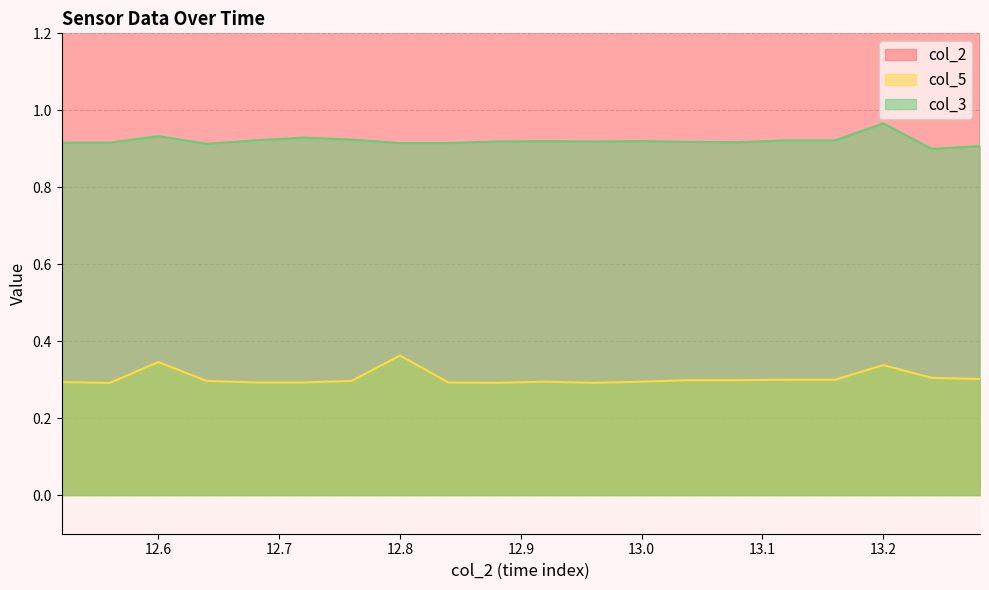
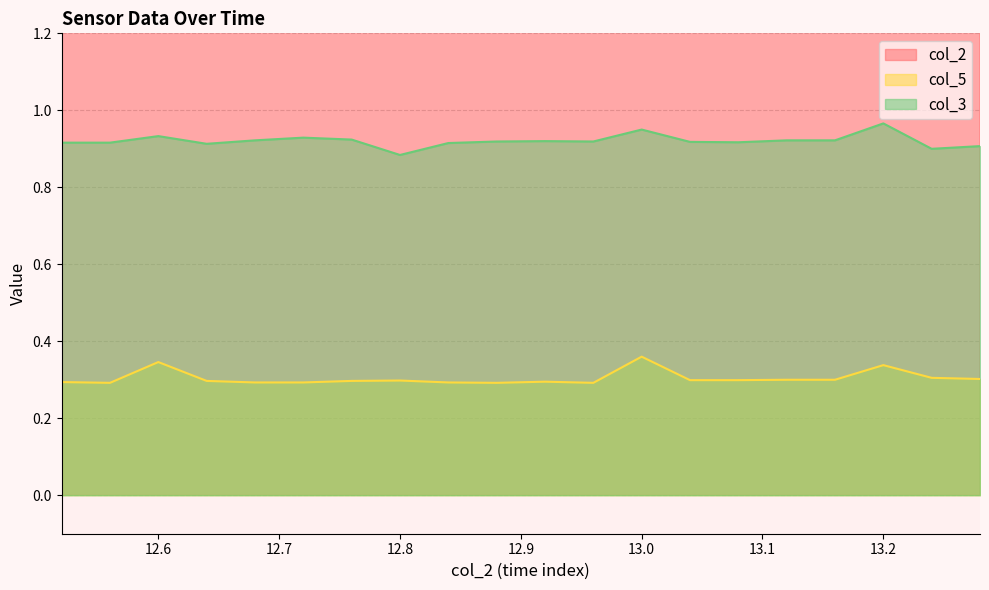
col_5, 12.8: 0.36 -> 0.30
col_3, 12.8: 0.92 -> 0.88
col_5, 13.0: 0.30 -> 0.36
col_3, 13.0: 0.92 -> 0.95
